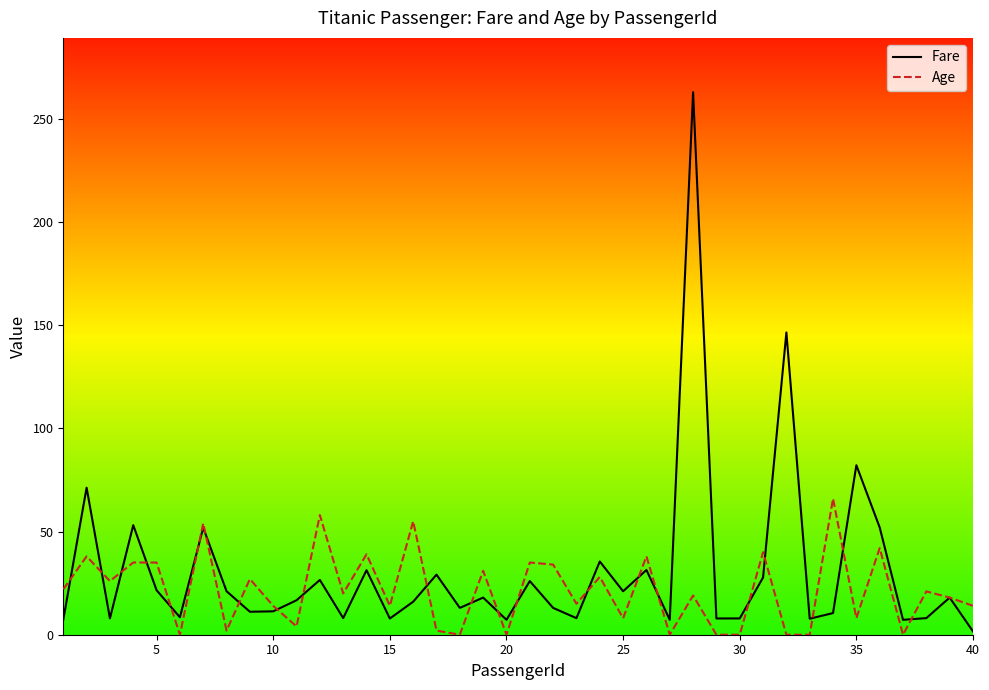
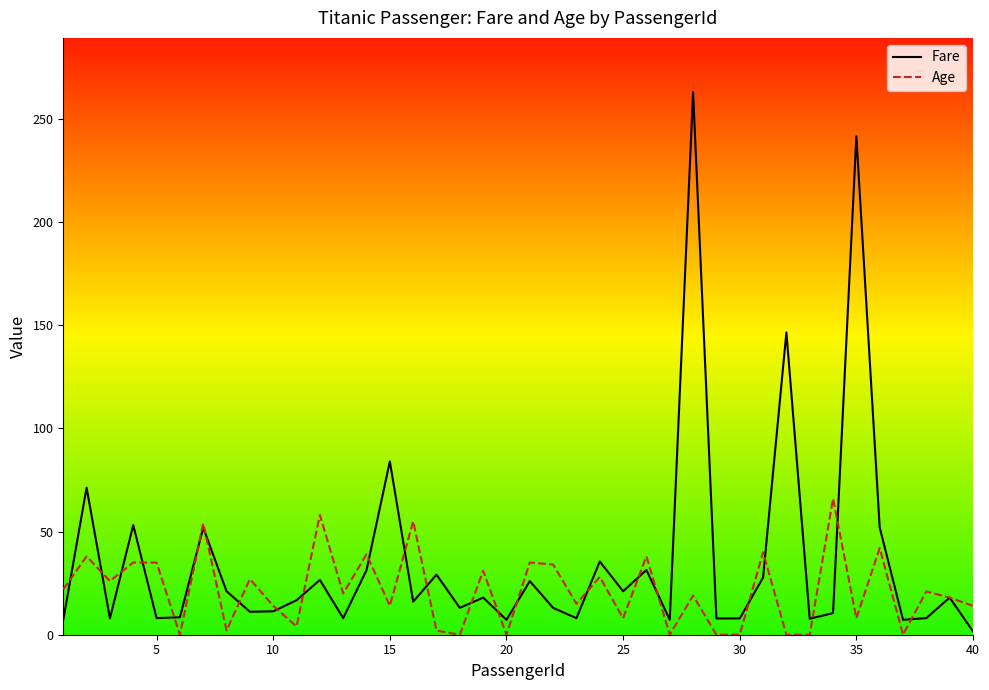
Fare, 5: 22 -> 8
Fare, 15: 8 -> 84
Fare, 35: 82 -> 242
